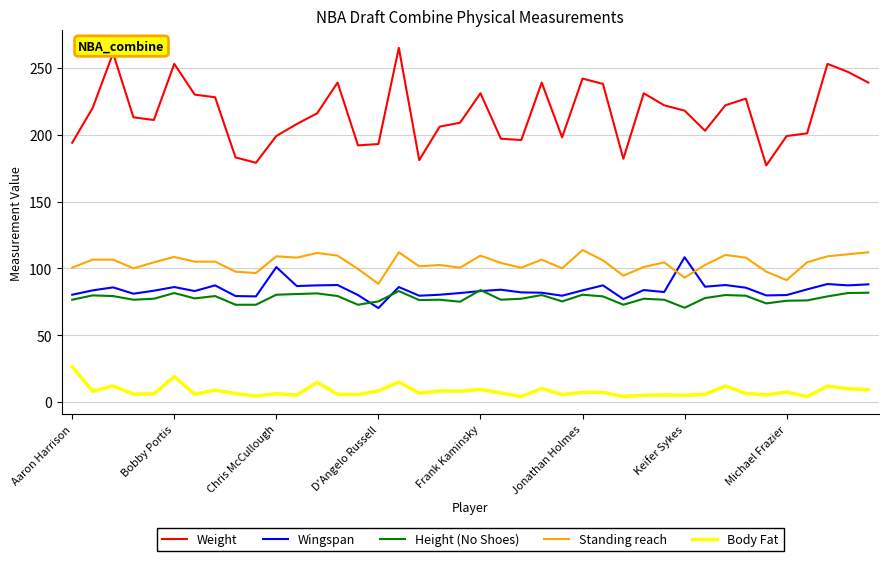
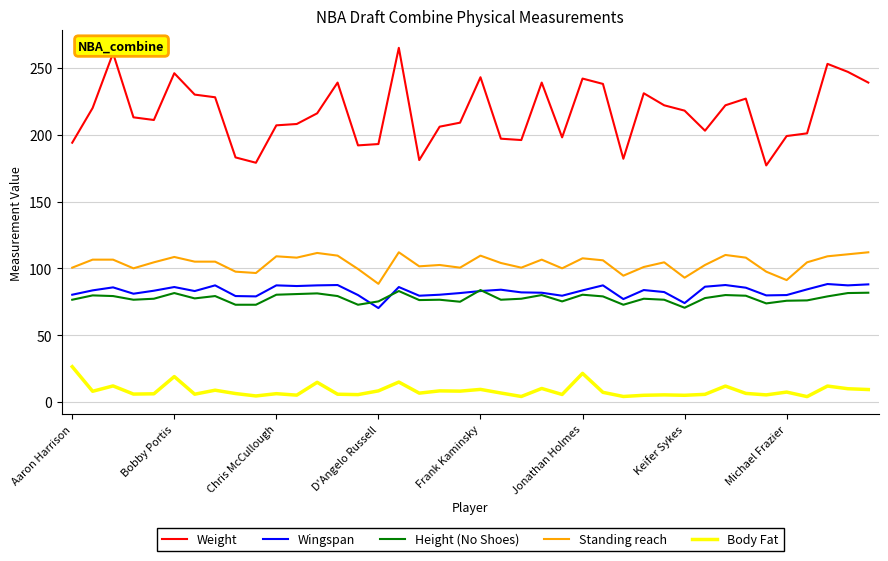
Weight, Bobby Portis: 253 -> 246
Weight, Chris McCullough: 199 -> 207
Wingspan, Chris McCullough: 101 -> 87
Weight, Frank Kaminsky: 231 -> 243
Standing reach, Jonathan Holmes: 114 -> 108
Body Fat, Jonathan Holmes: 7 -> 21
Wingspan, Keifer Sykes: 108 -> 74
